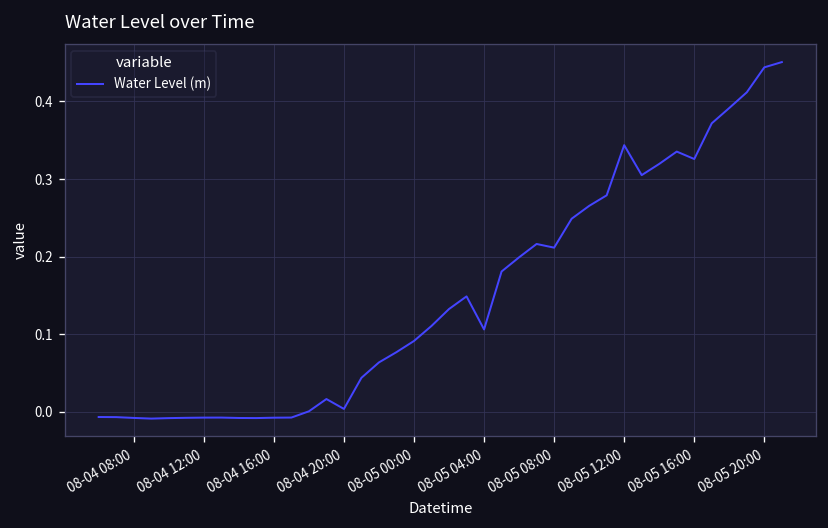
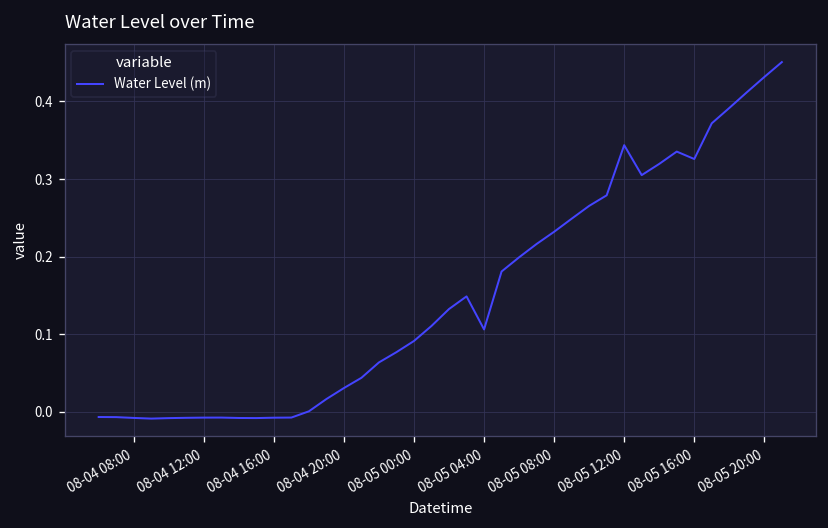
08-04 20:00: 0.00 -> 0.03
08-05 08:00: 0.21 -> 0.23
08-05 20:00: 0.44 -> 0.43
